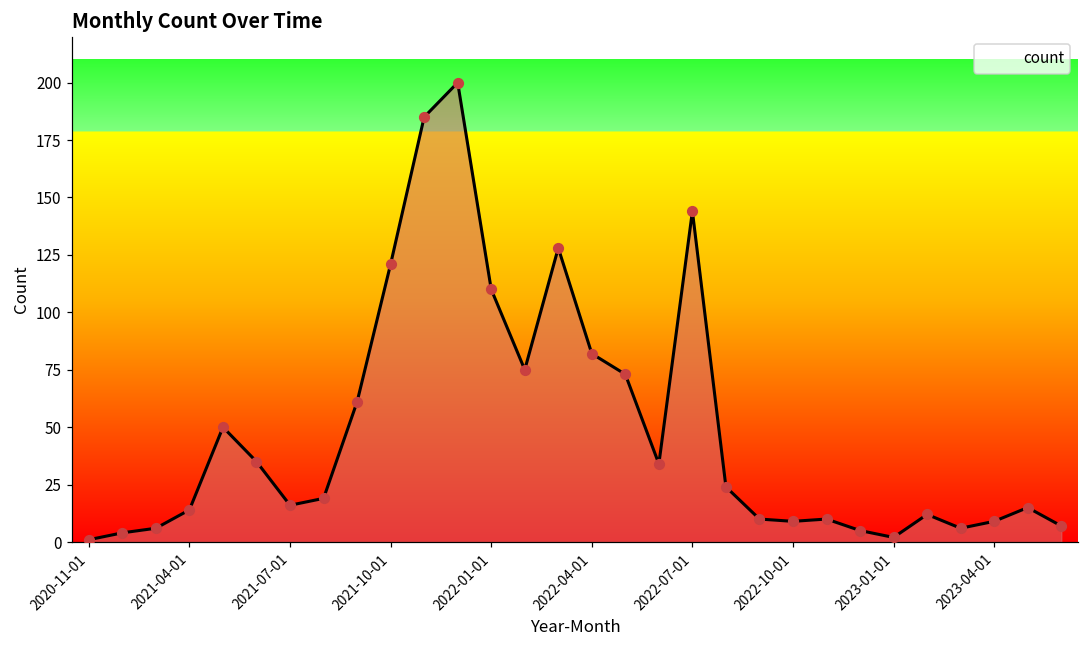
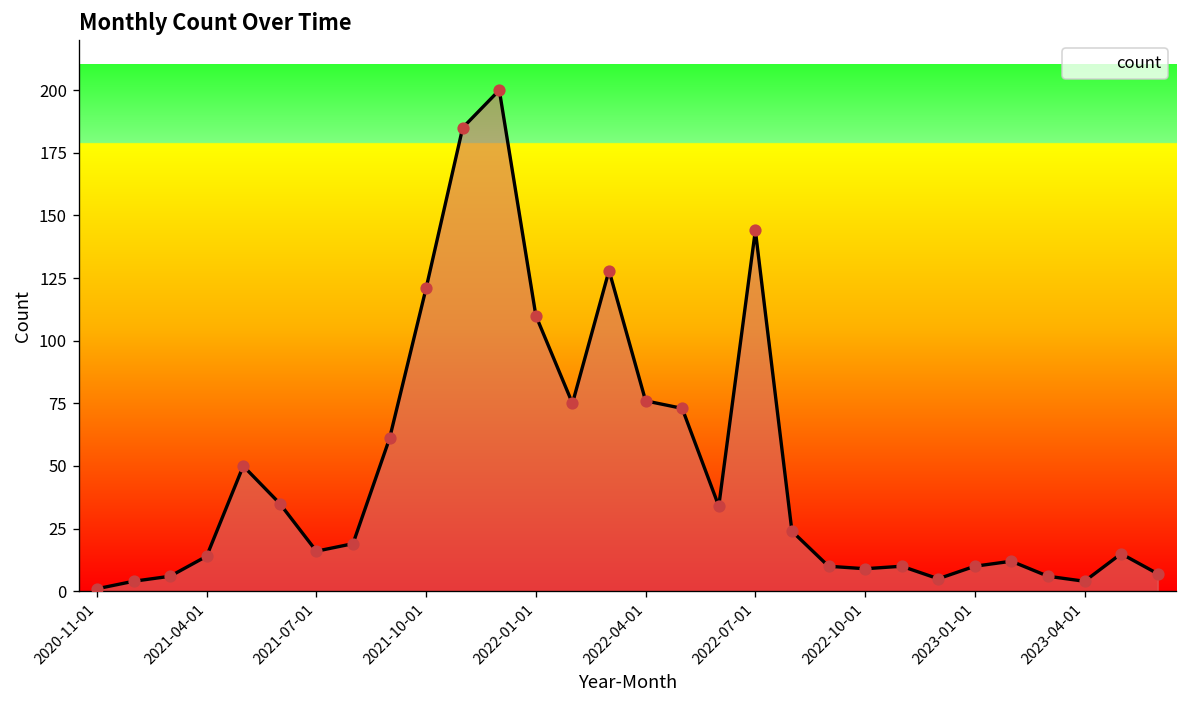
2022-04-01: 82 -> 76
2023-01-01: 2 -> 10
2023-04-01: 9 -> 4
